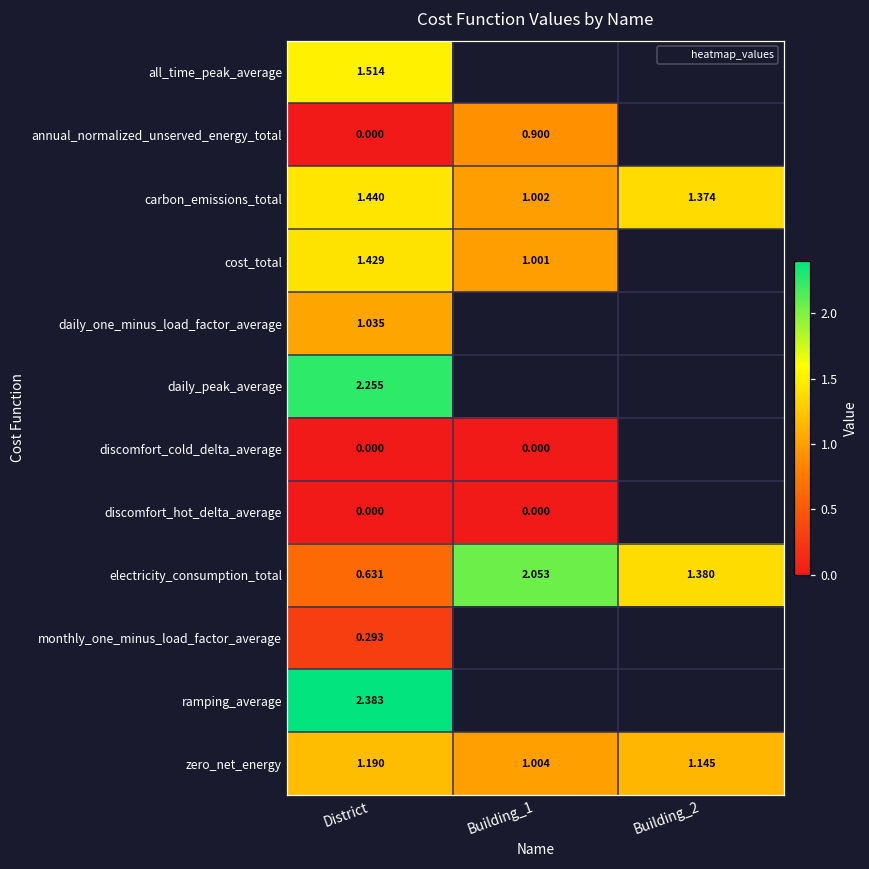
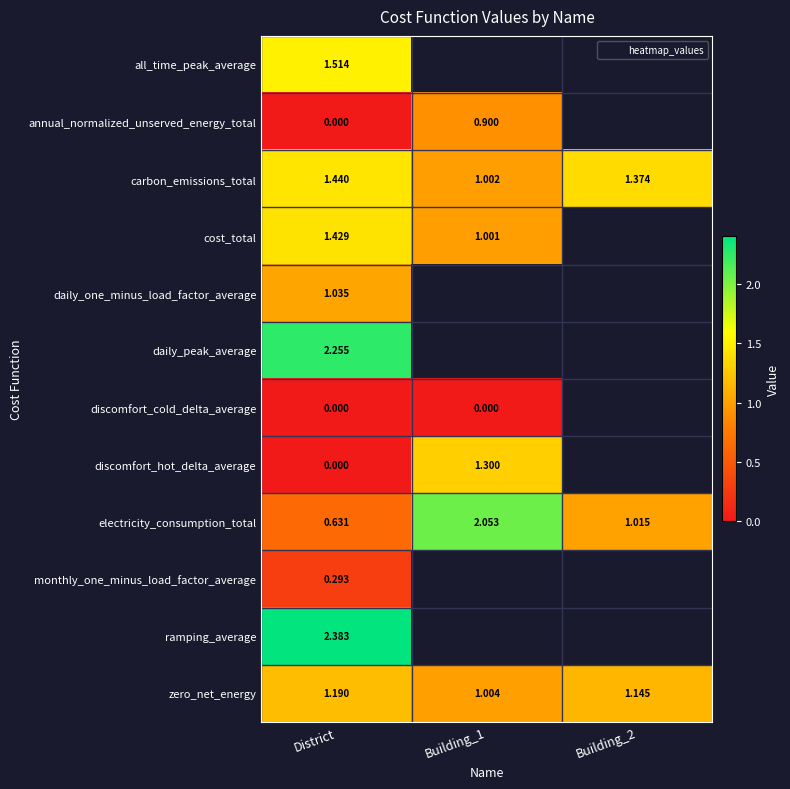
discomfort_hot_delta_average, Building_1: 0.000 -> 1.300
electricity_consumption_total, Building_2: 1.380 -> 1.015
